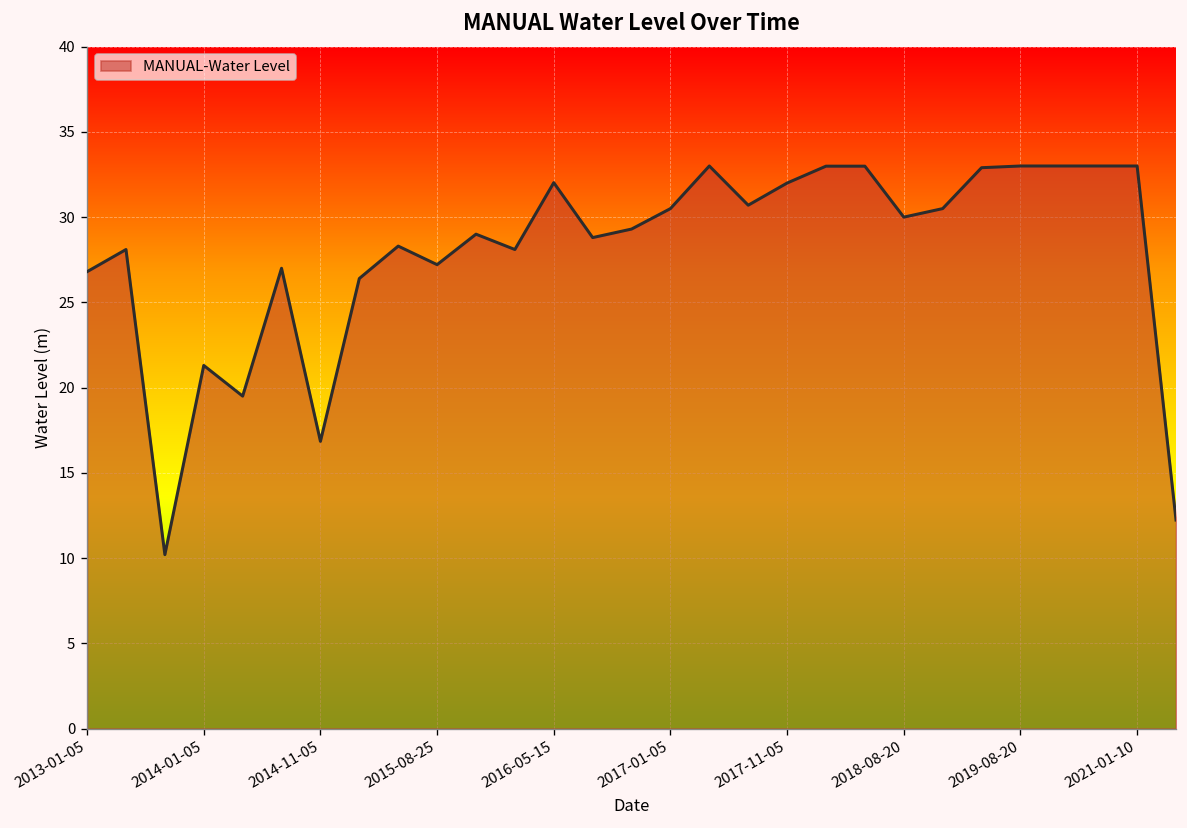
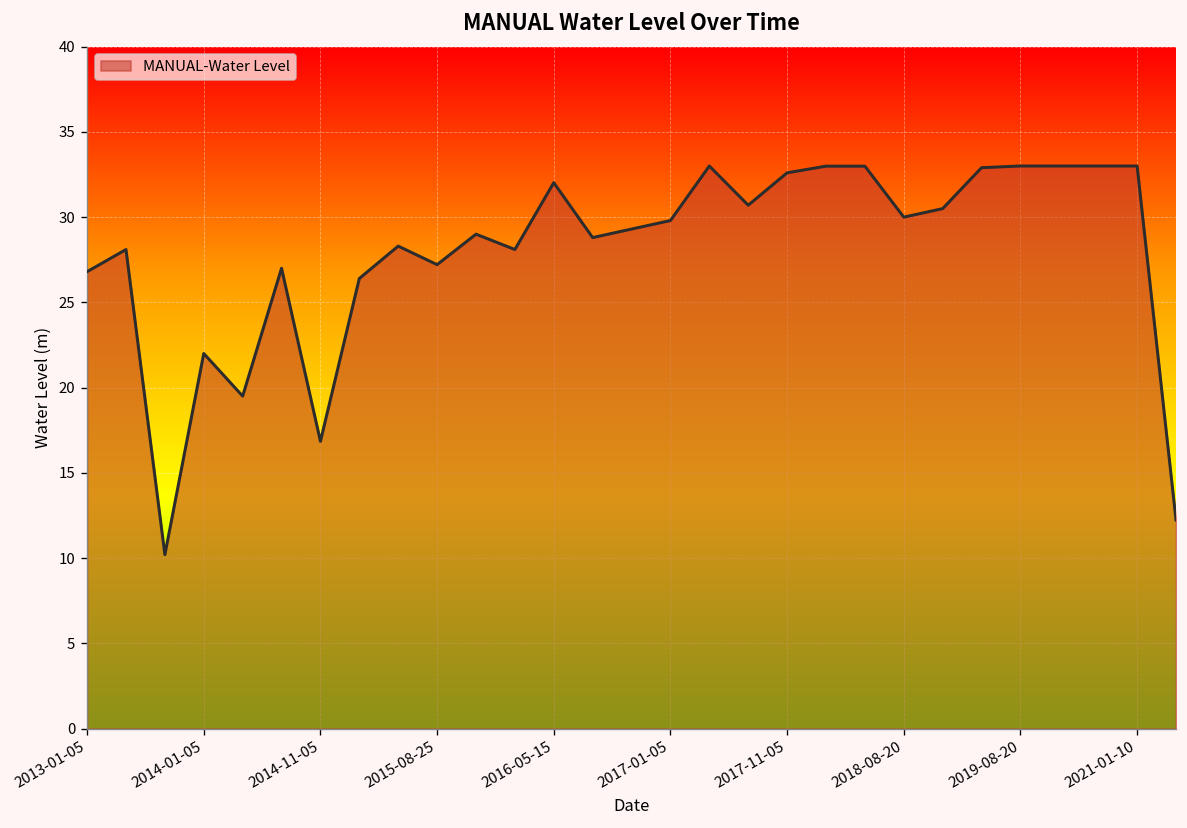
2014-01-05: 21.3 -> 22.0
2017-01-05: 30.5 -> 29.8
2017-11-05: 32.0 -> 32.6
